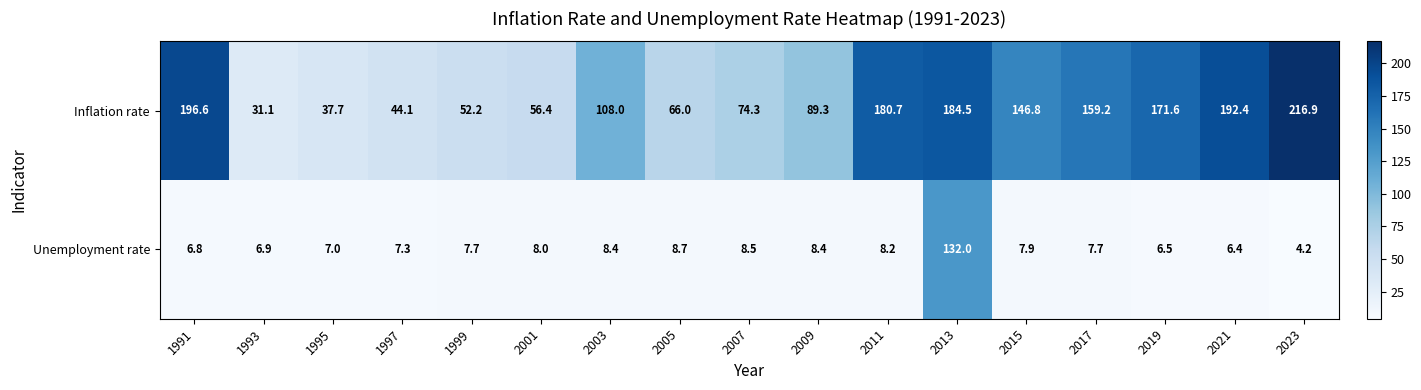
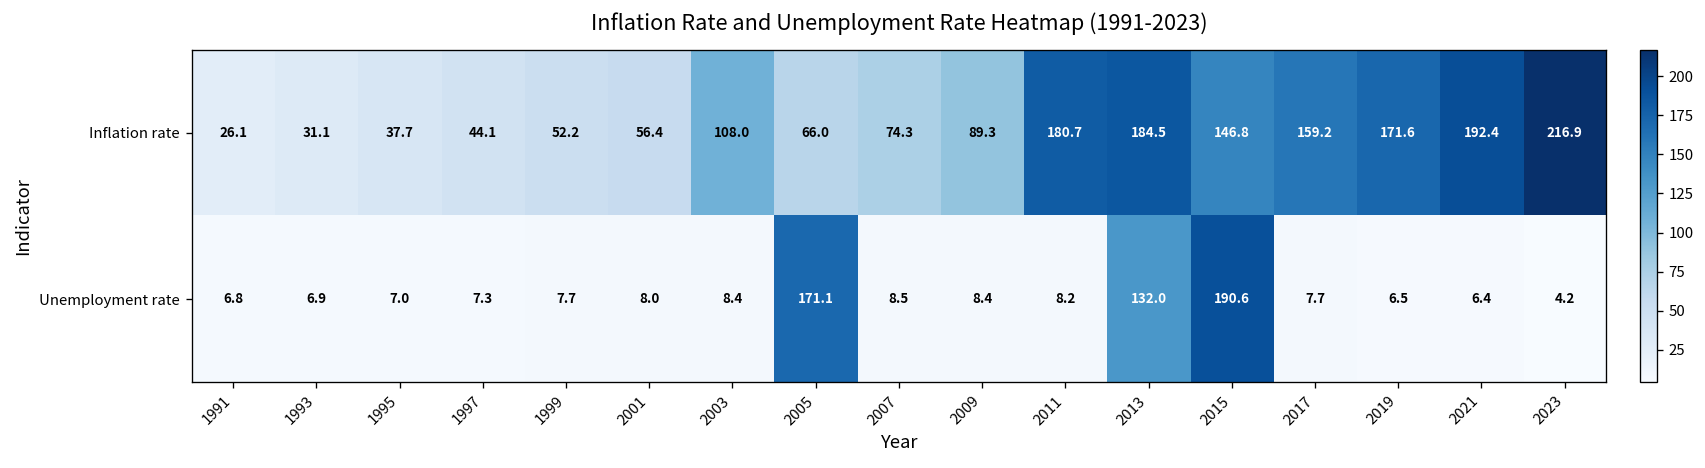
Inflation rate, 1991: 196.6 -> 26.1
Unemployment rate, 2005: 8.7 -> 171.1
Unemployment rate, 2015: 7.9 -> 190.6
